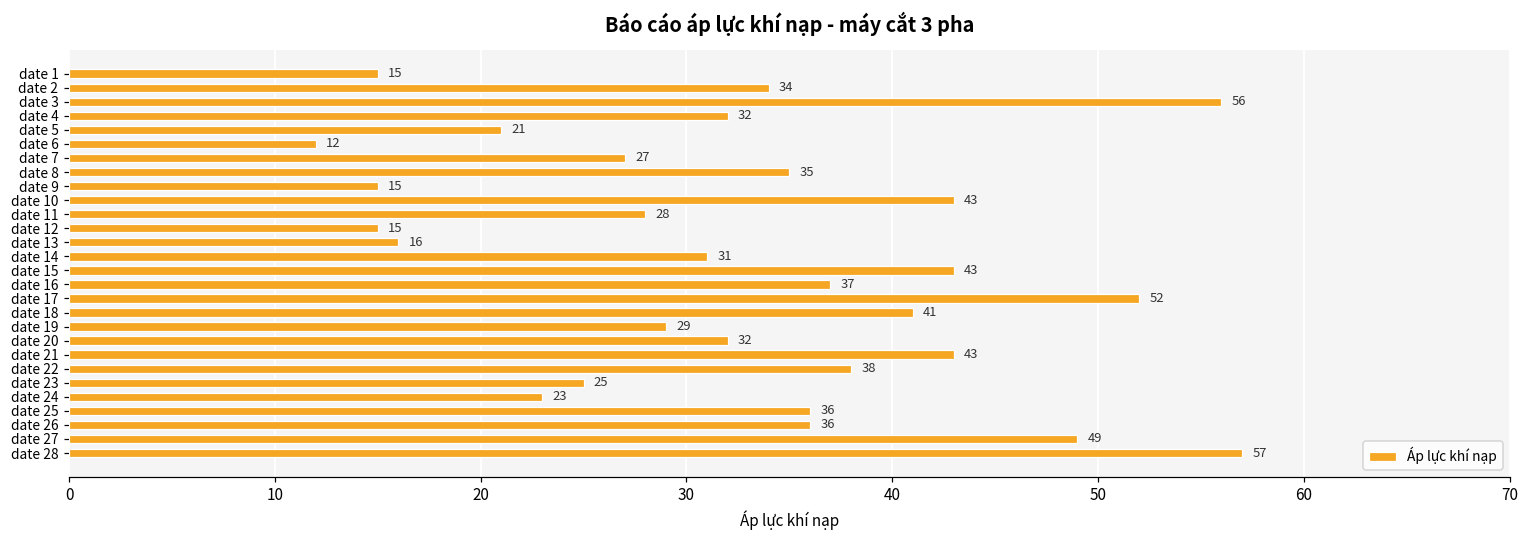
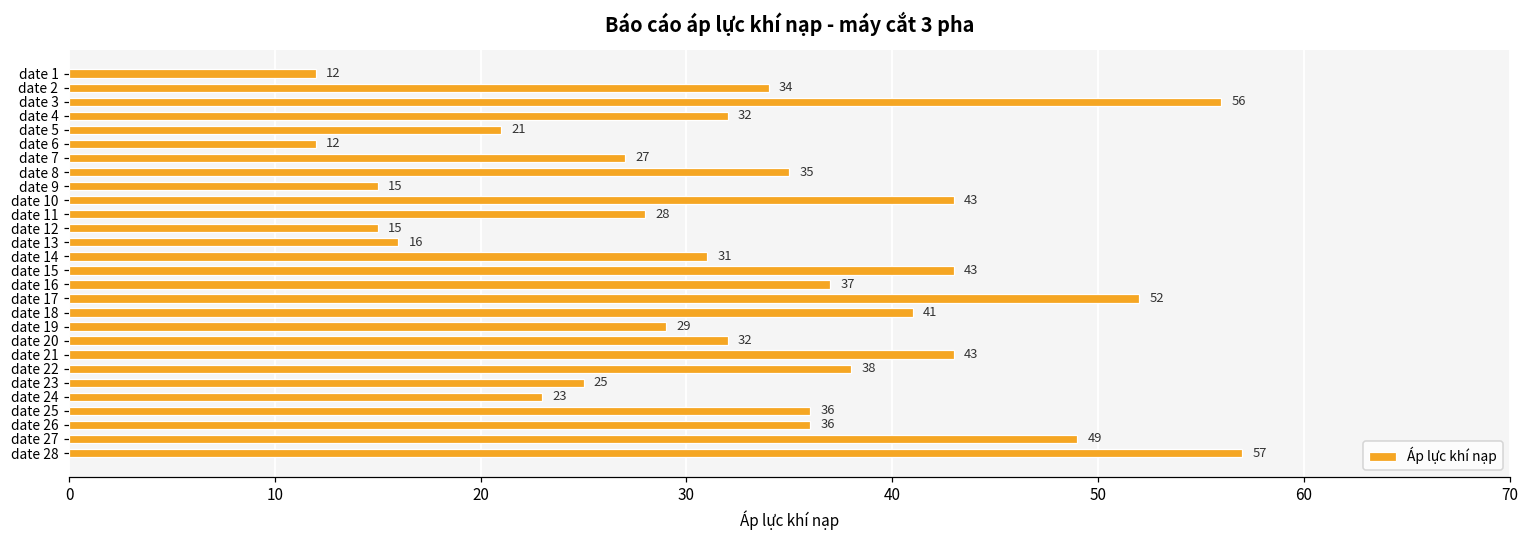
date 1: 15 -> 12
